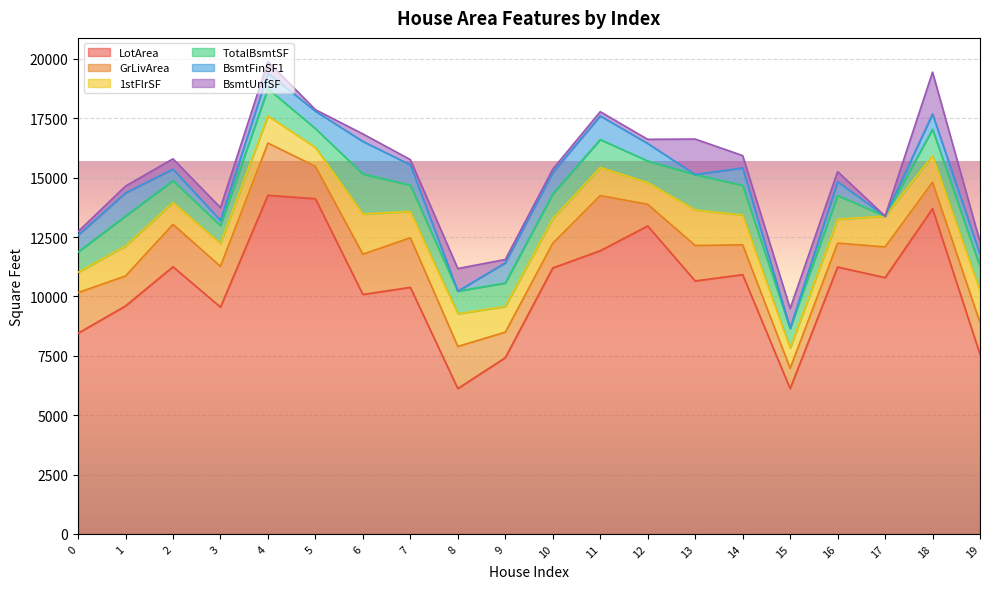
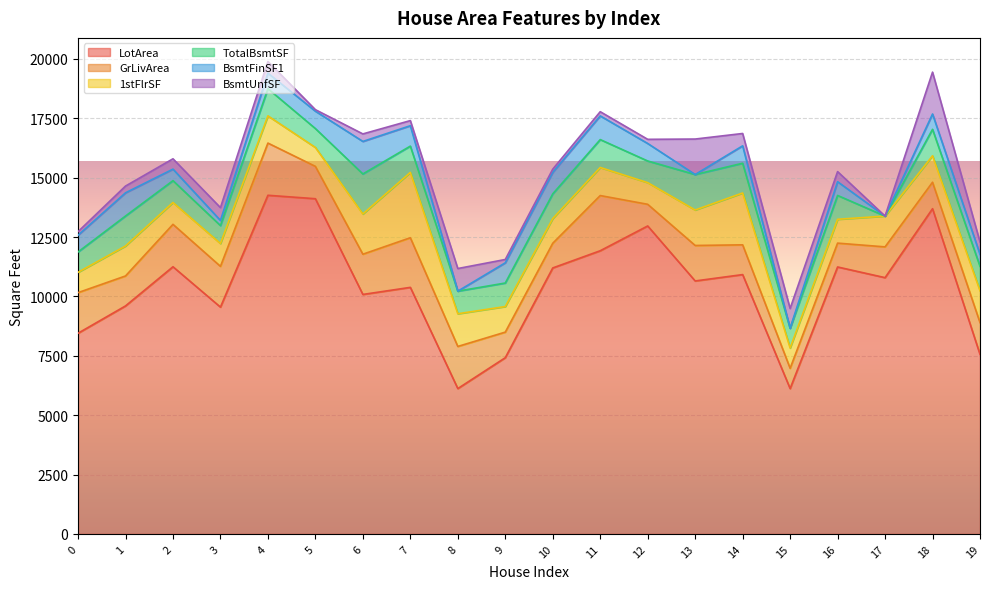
1stFlrSF, 7: 1100 -> 2800
1stFlrSF, 14: 1300 -> 2200
